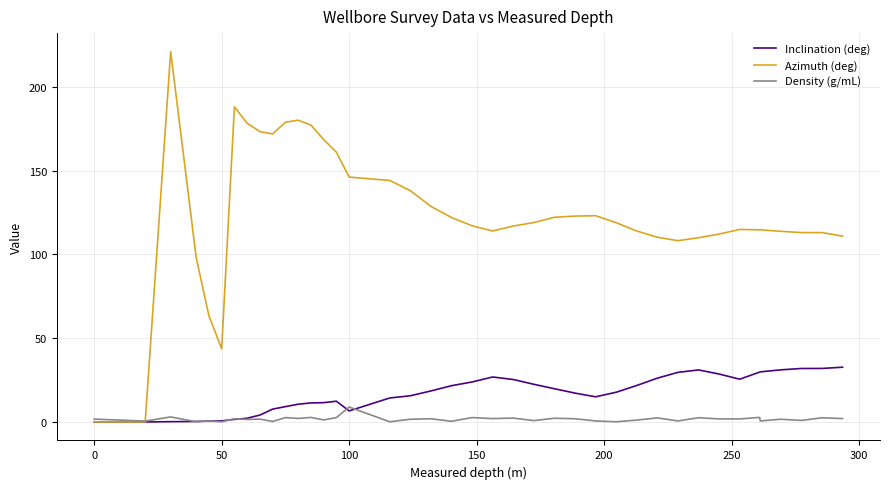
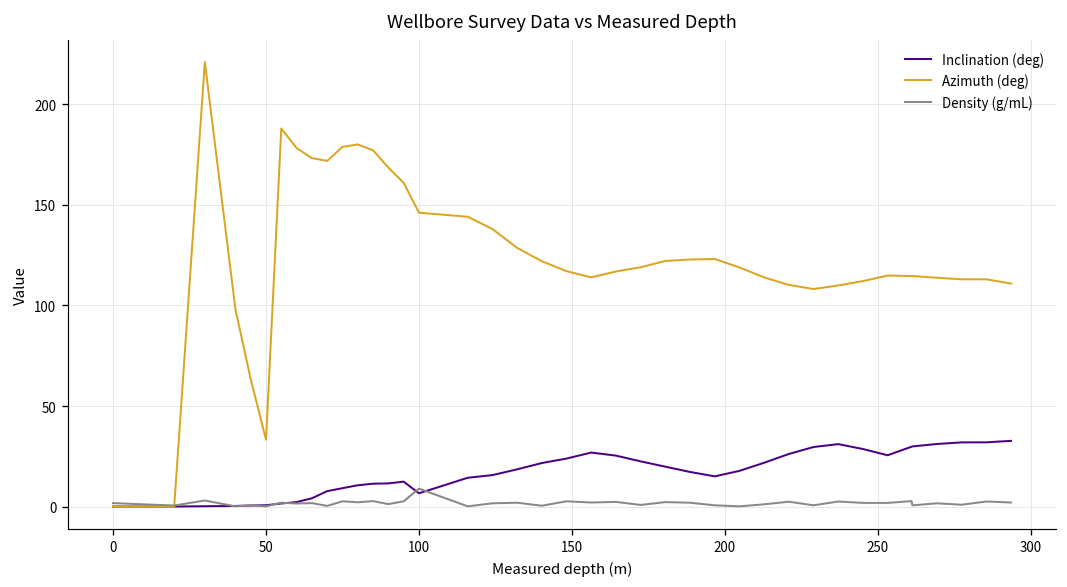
Azimuth (deg), 50: 44 -> 33
